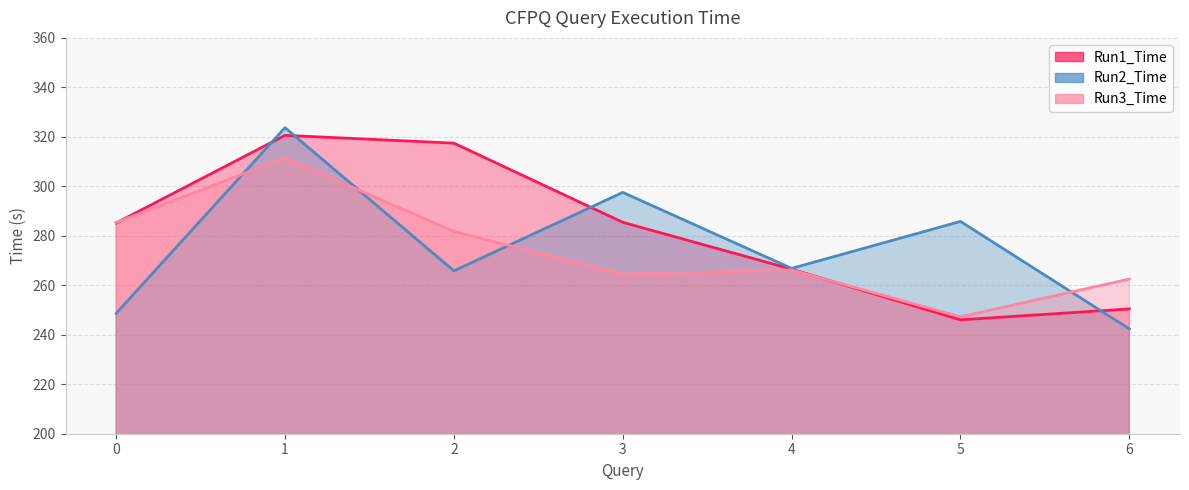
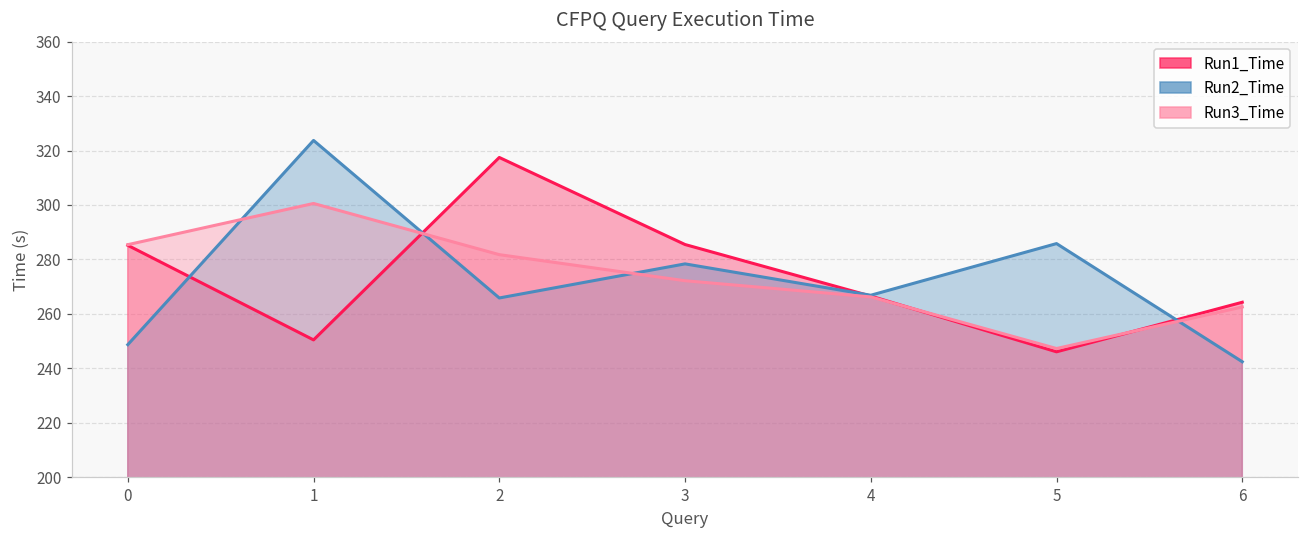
Run1_Time, 1: 321 -> 250
Run3_Time, 1: 311 -> 301
Run2_Time, 3: 298 -> 278
Run3_Time, 3: 264 -> 272
Run1_Time, 6: 250 -> 264
